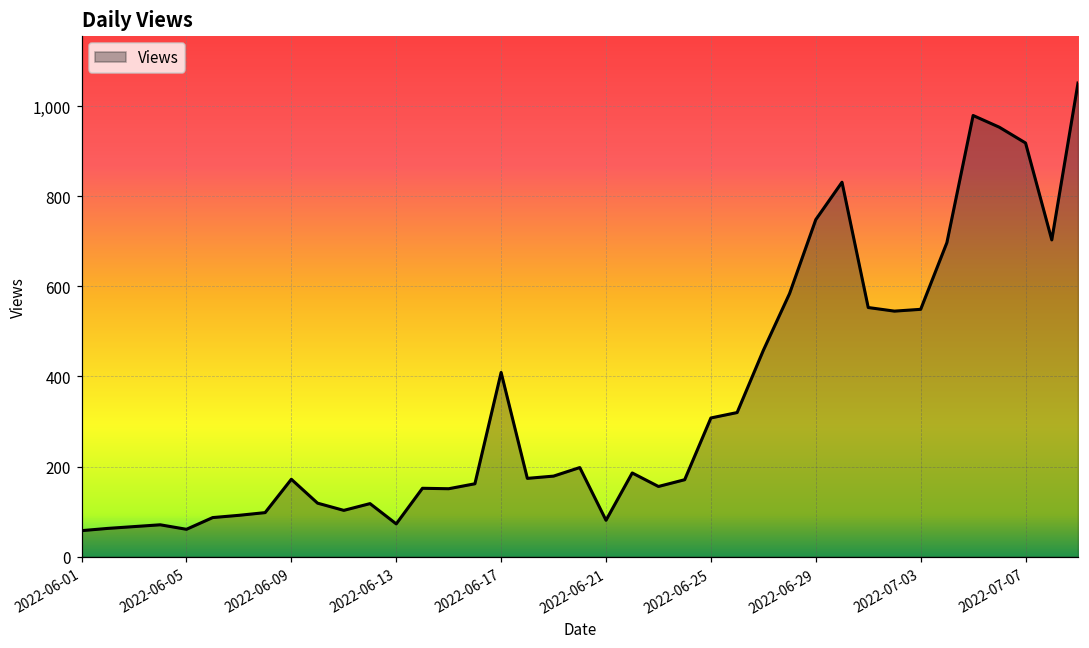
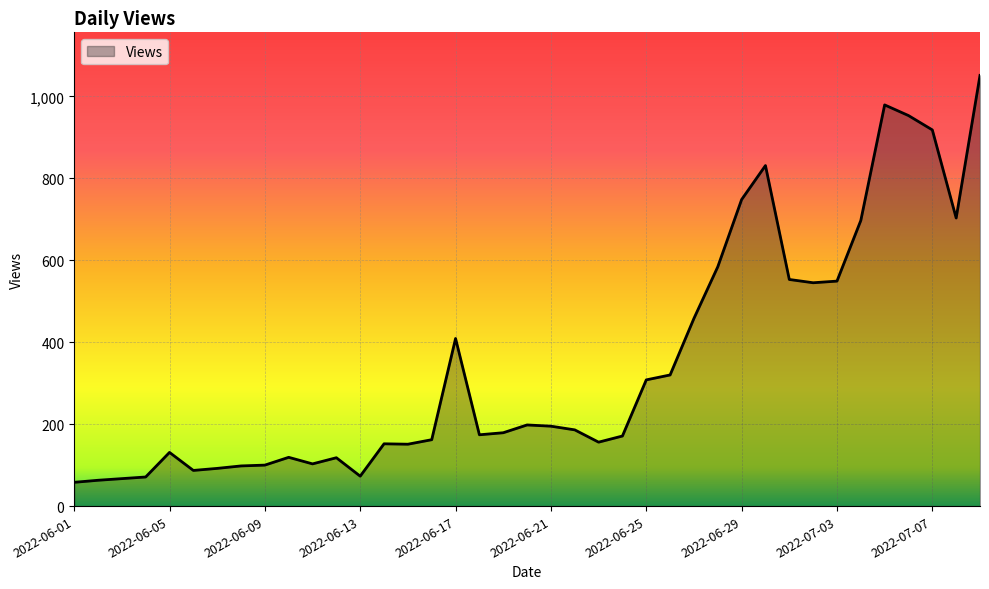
2022-06-05: 60 -> 130
2022-06-09: 170 -> 100
2022-06-21: 80 -> 200
